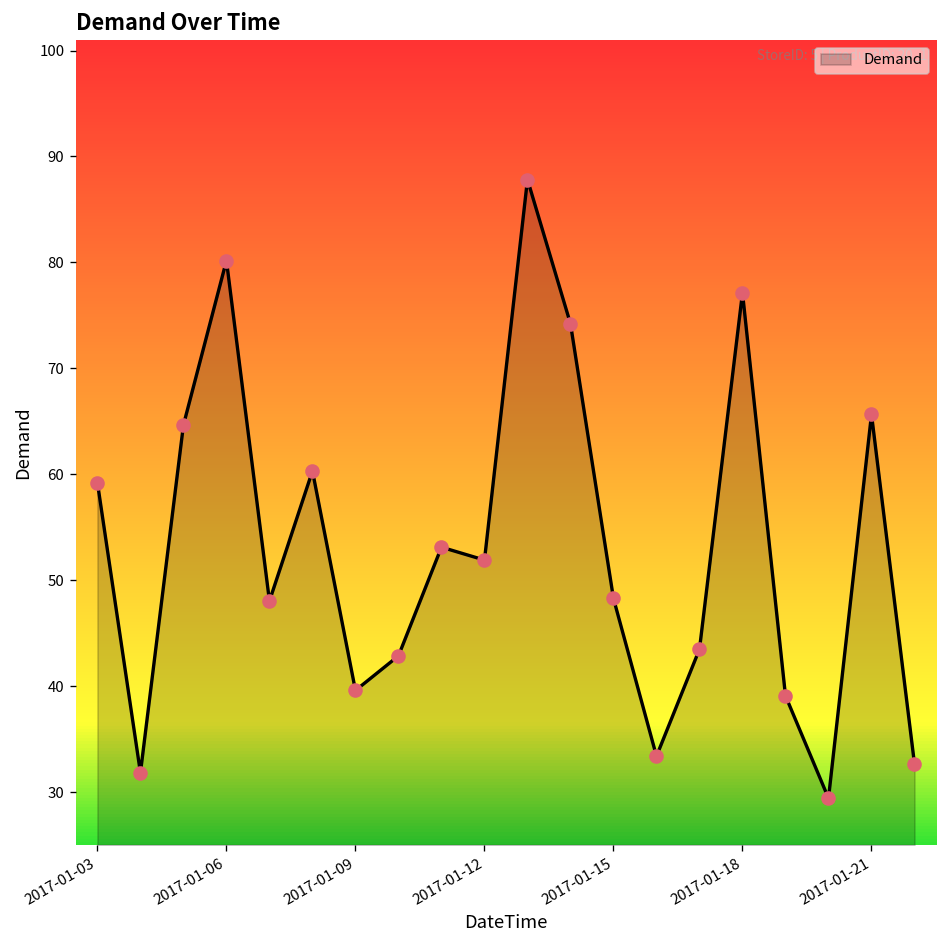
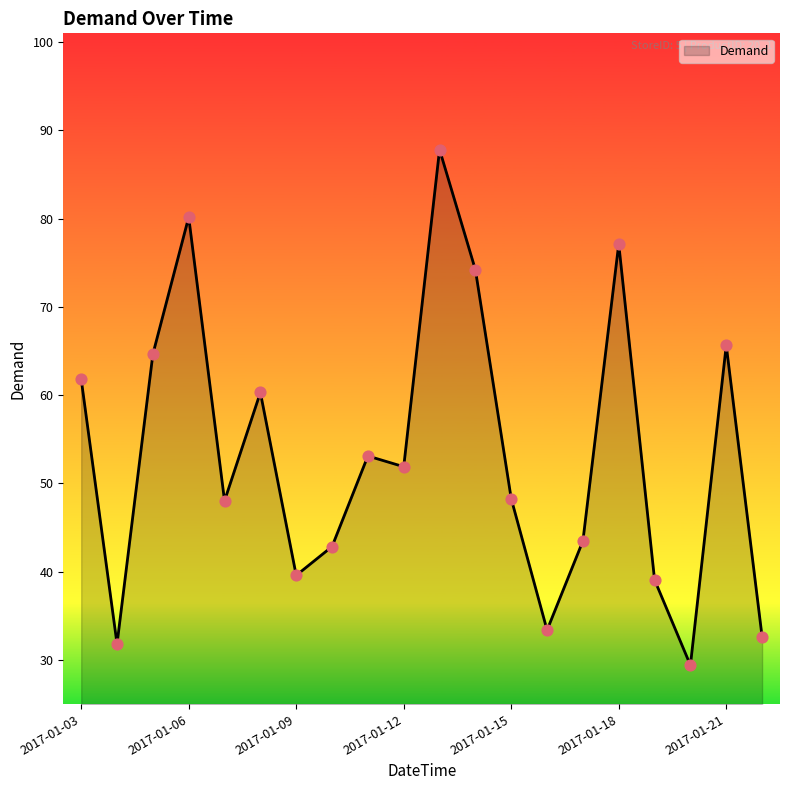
2017-01-03: 59 -> 62
